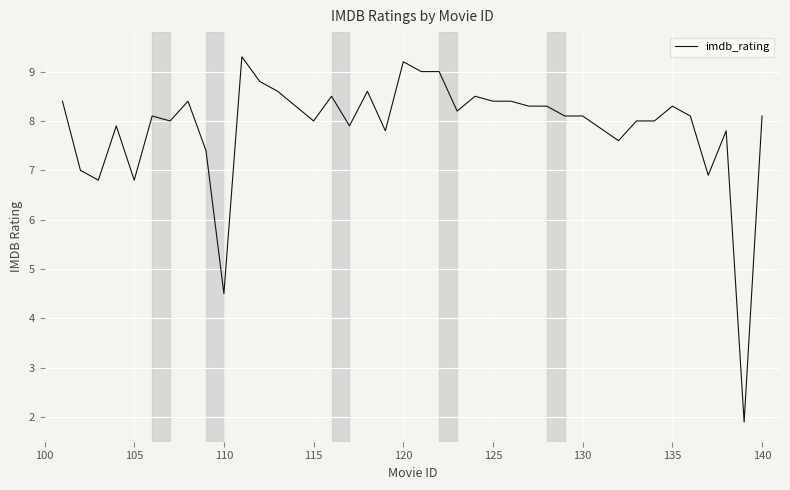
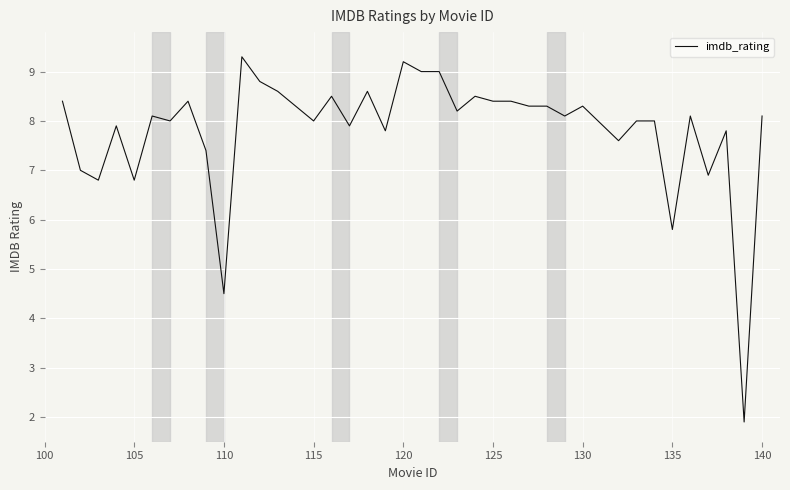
130: 8.1 -> 8.3
135: 8.3 -> 5.8
